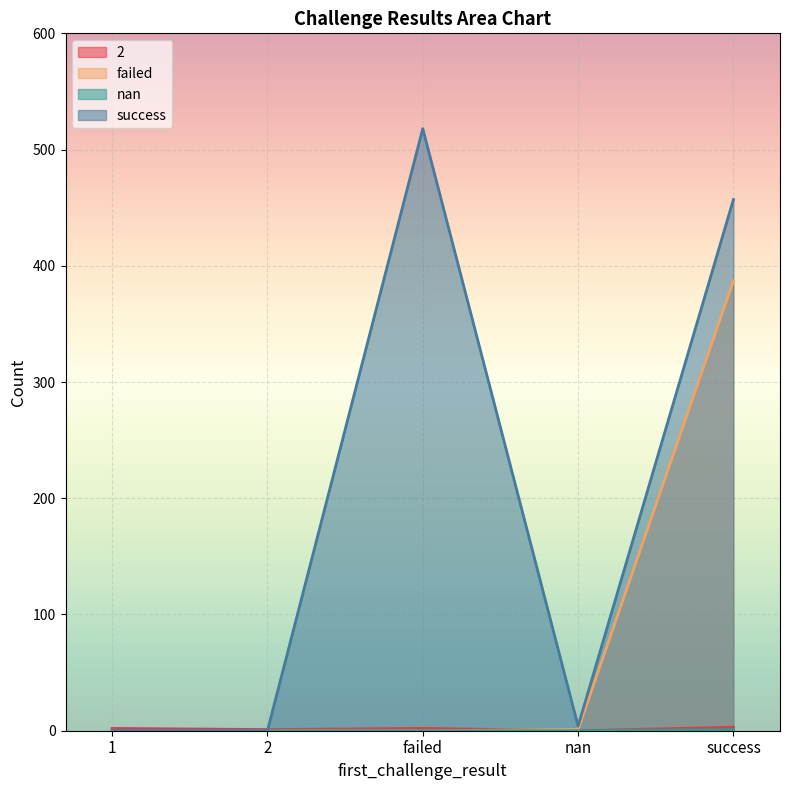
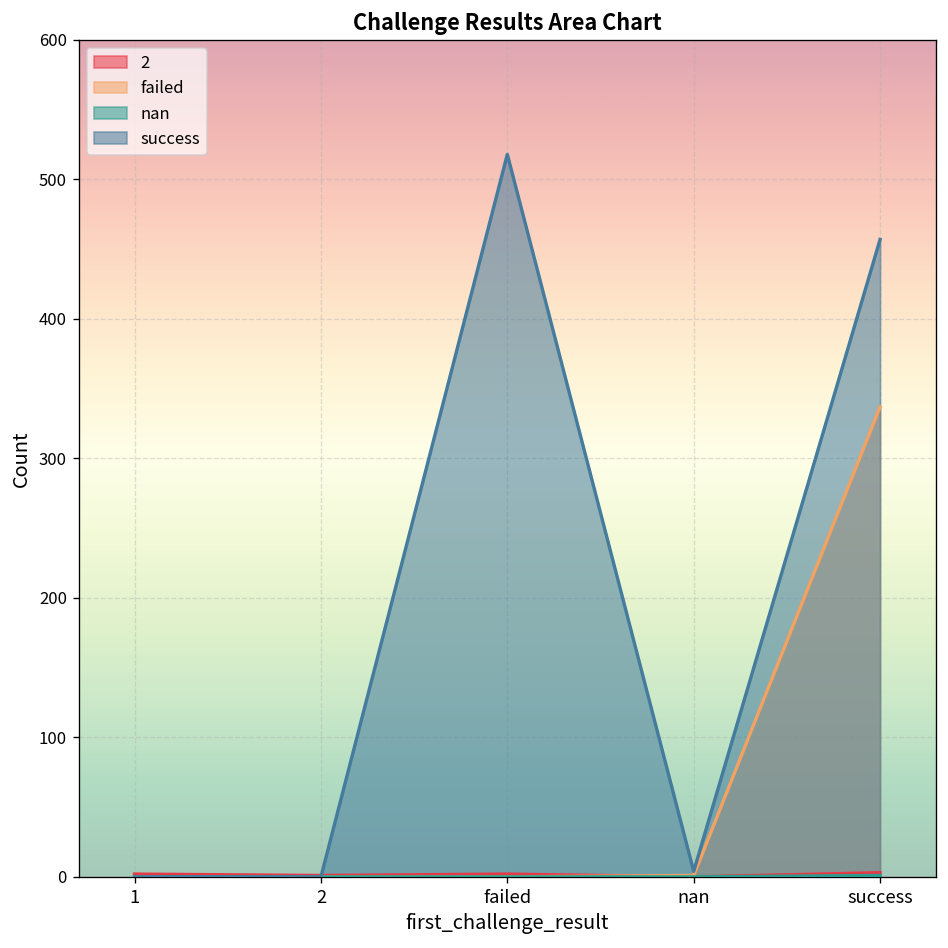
failed, success: 387 -> 337
